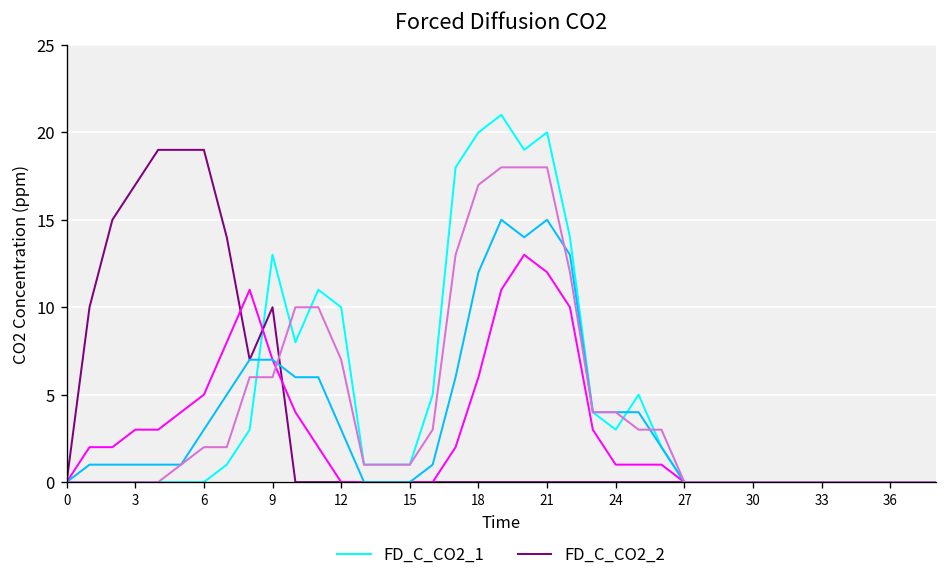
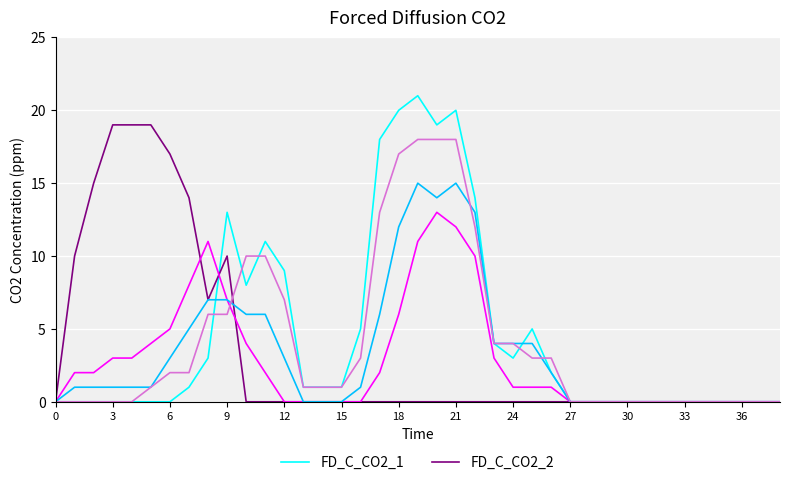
FD_C_CO2_2, 3: 17 -> 19
FD_C_CO2_2, 6: 19 -> 17
FD_C_CO2_1, 12: 10 -> 9
